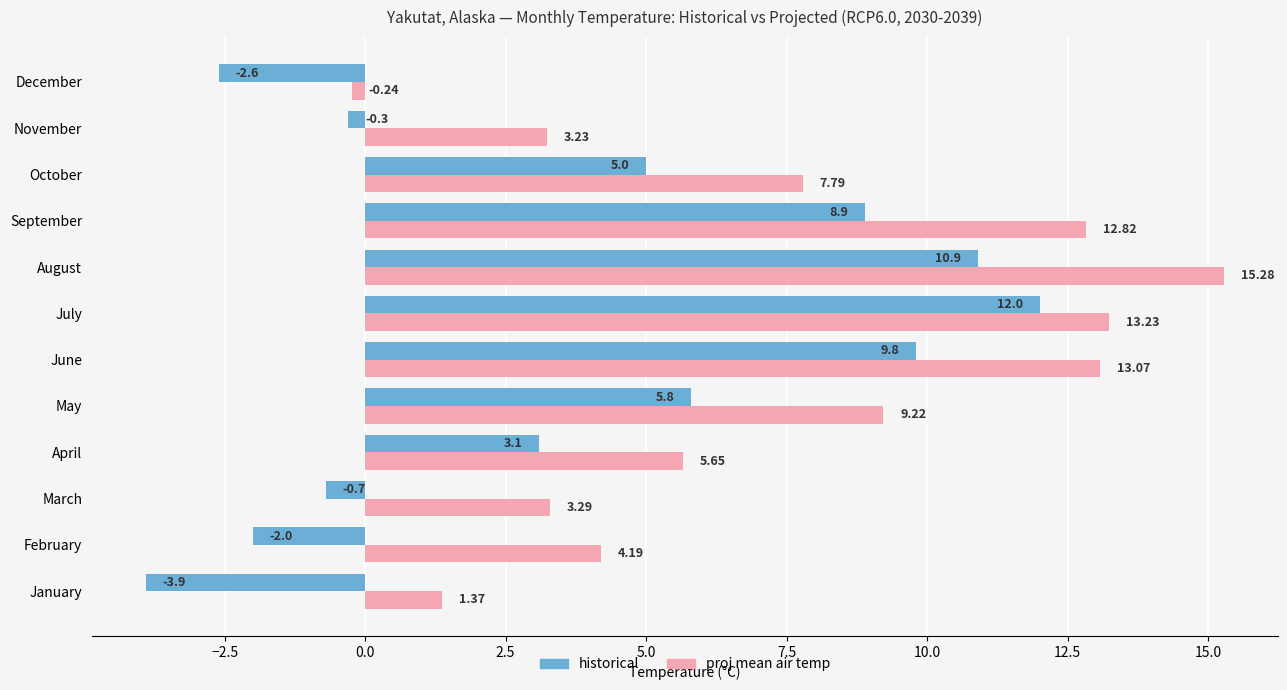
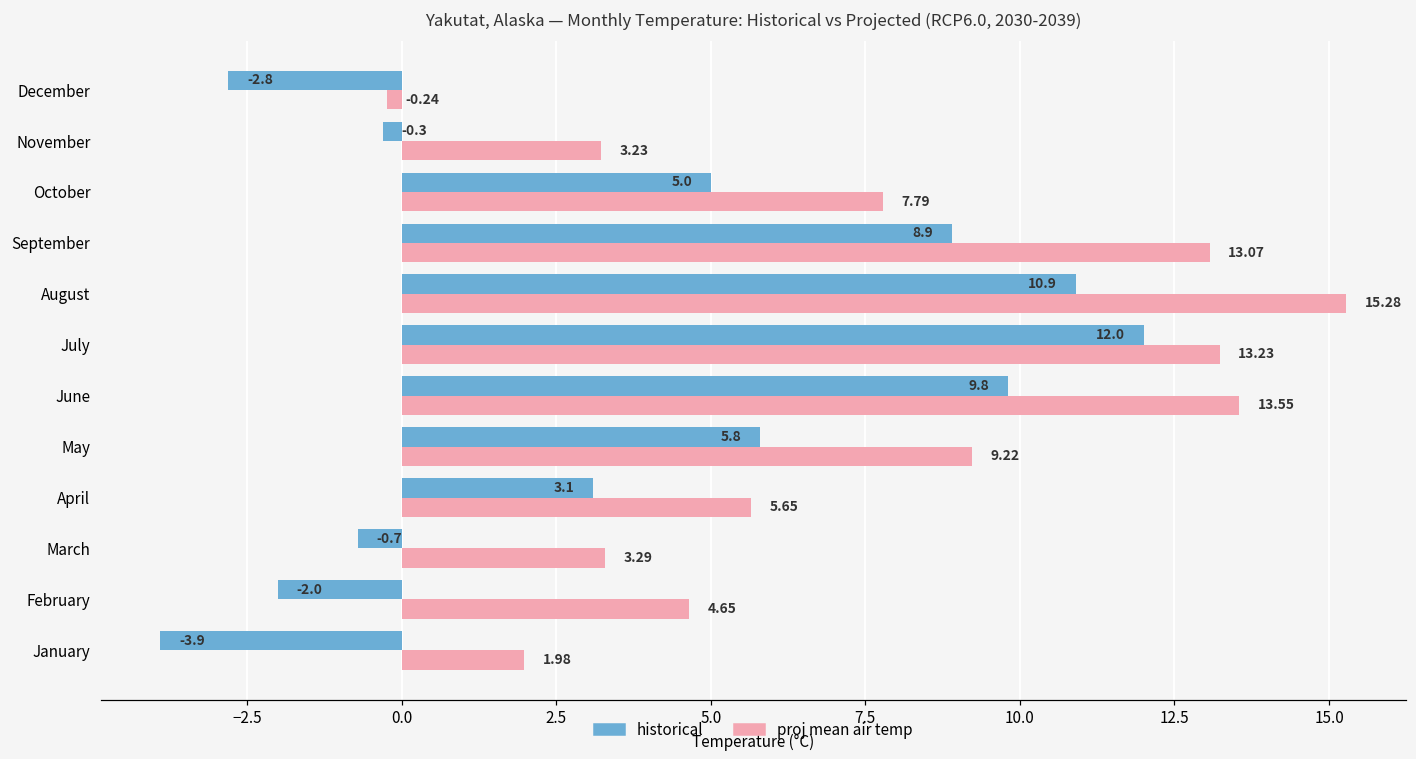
historical, December: -2.6 -> -2.8
proj mean air temp, September: 12.82 -> 13.07
proj mean air temp, June: 13.07 -> 13.55
proj mean air temp, February: 4.19 -> 4.65
proj mean air temp, January: 1.37 -> 1.98
